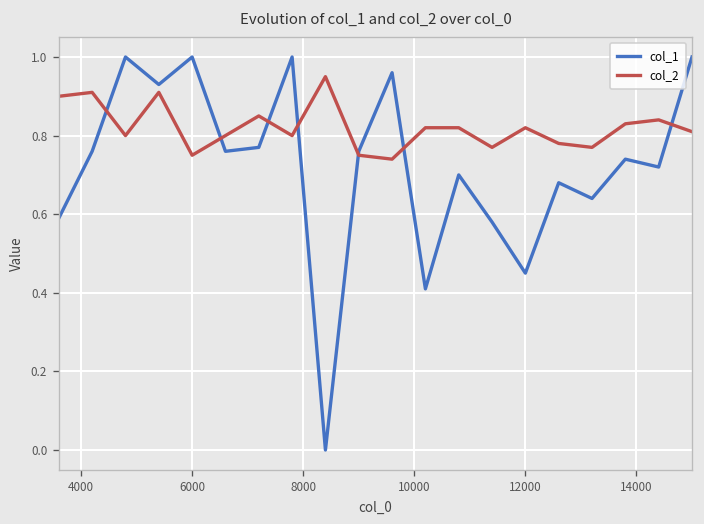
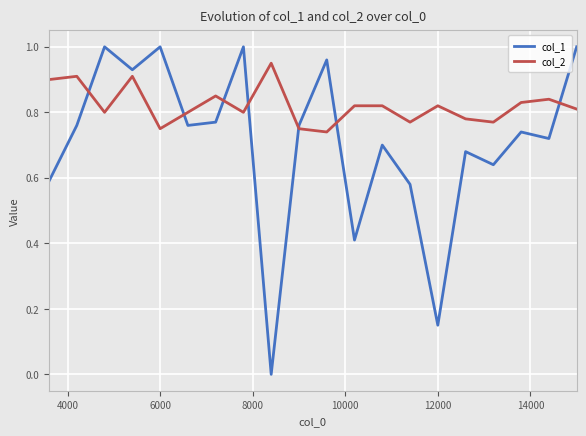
col_1, 12000: 0.45 -> 0.15
